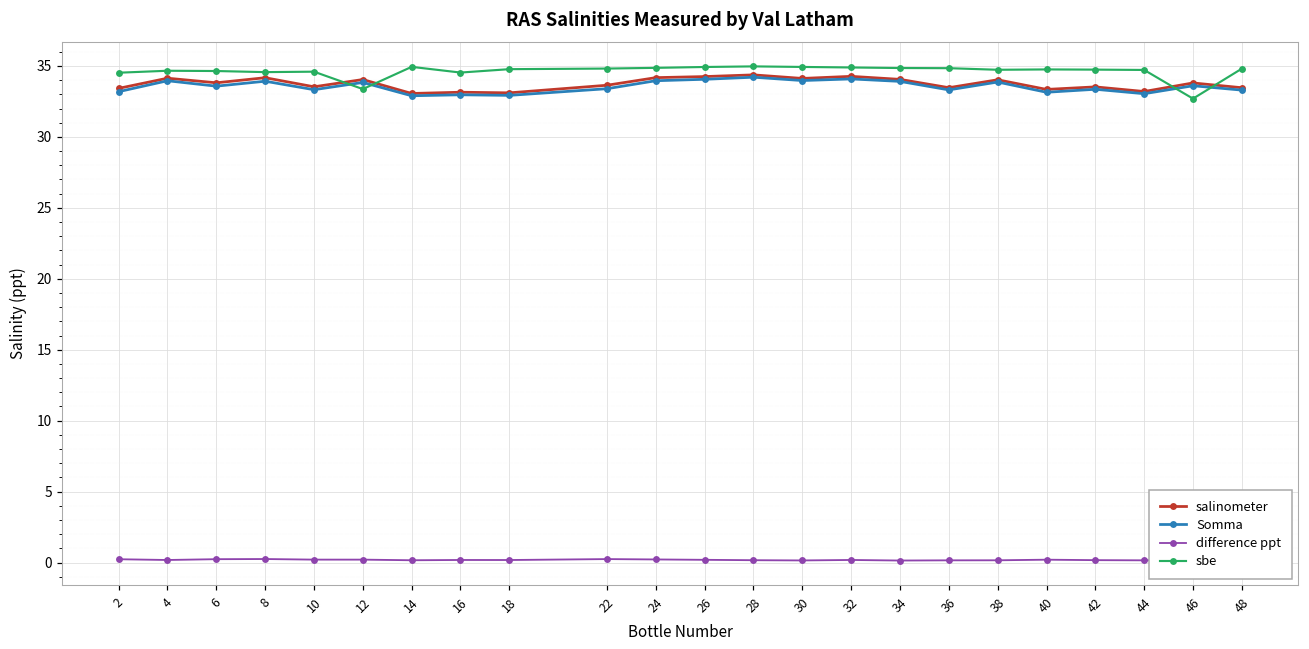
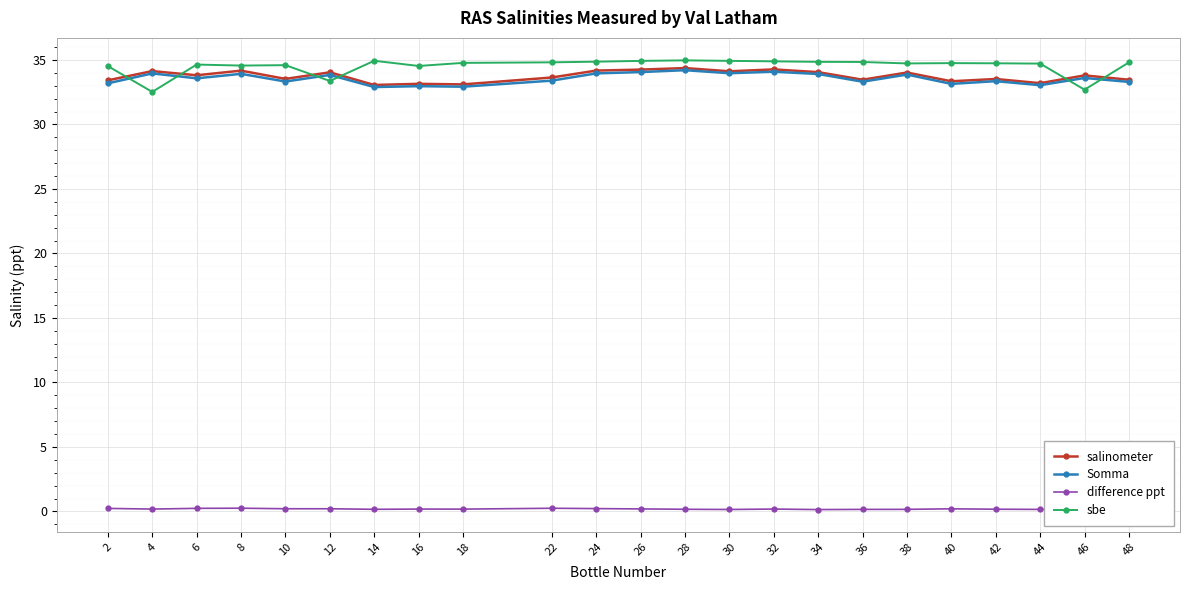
sbe, 4: 34.7 -> 32.5
